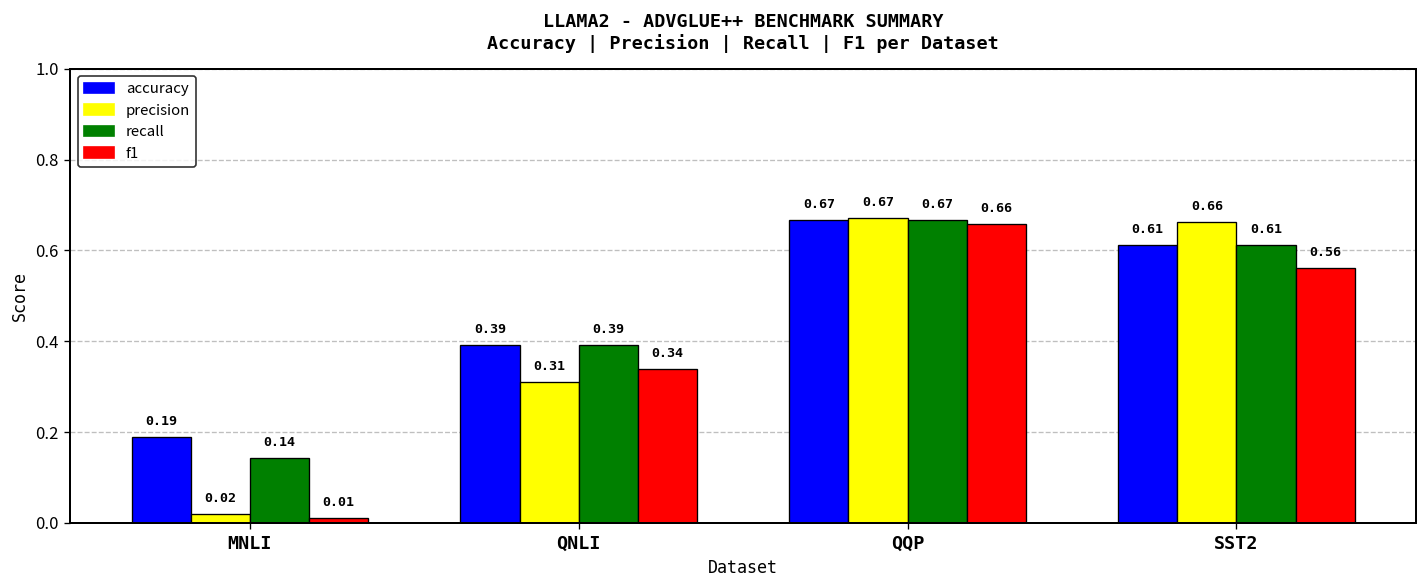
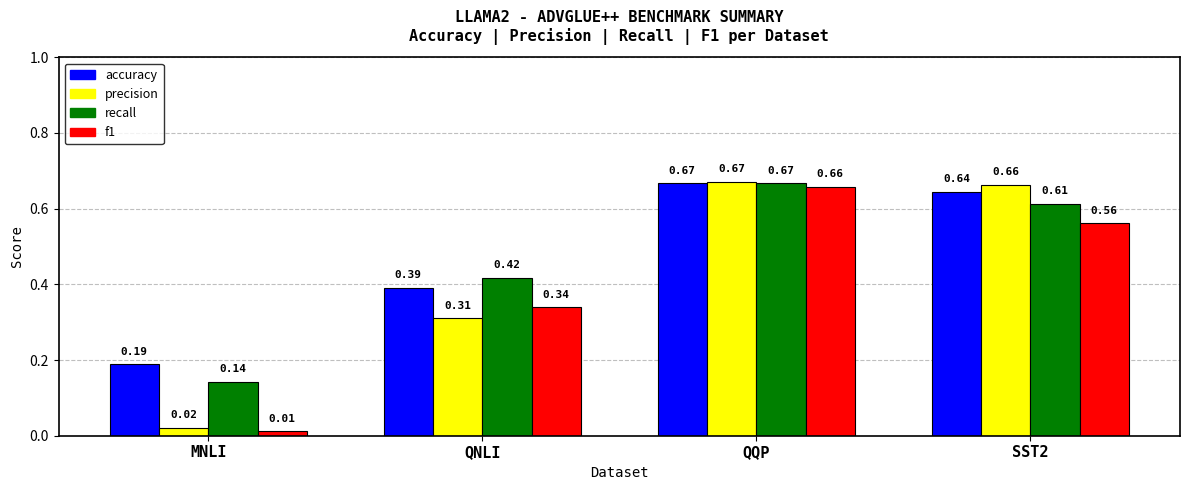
recall, QNLI: 0.39 -> 0.42
accuracy, SST2: 0.61 -> 0.64
